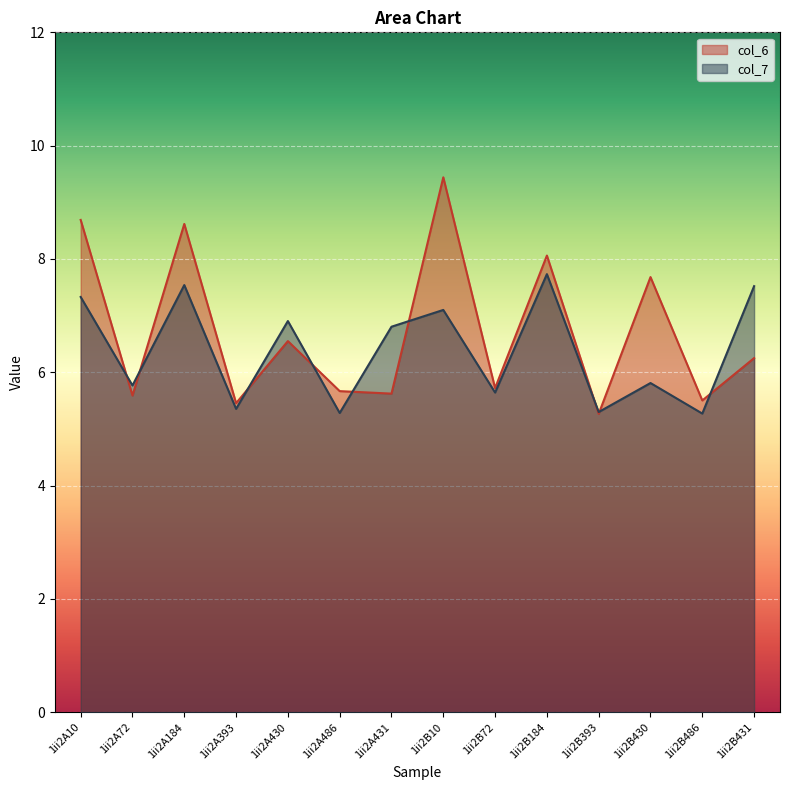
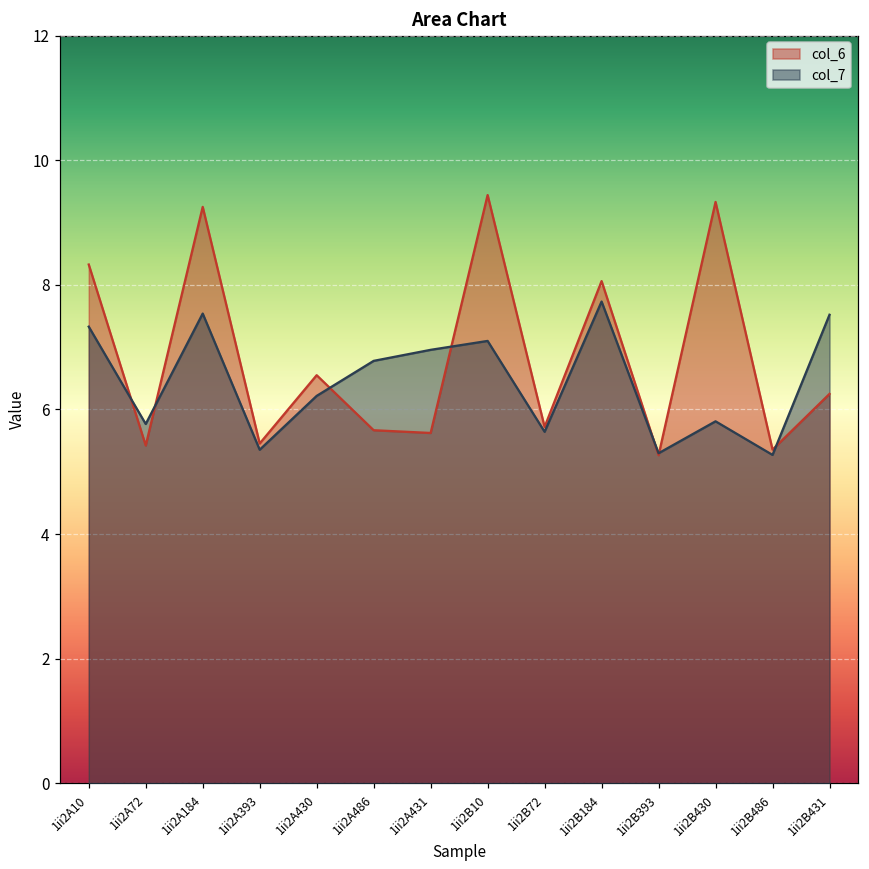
col_6, 1ii2A10: 8.7 -> 8.3
col_6, 1ii2A72: 5.6 -> 5.4
col_6, 1ii2A184: 8.6 -> 9.3
col_7, 1ii2A430: 6.9 -> 6.2
col_7, 1ii2A486: 5.3 -> 6.8
col_7, 1ii2A431: 6.8 -> 7.0
col_6, 1ii2B430: 7.7 -> 9.3
col_6, 1ii2B486: 5.5 -> 5.4
